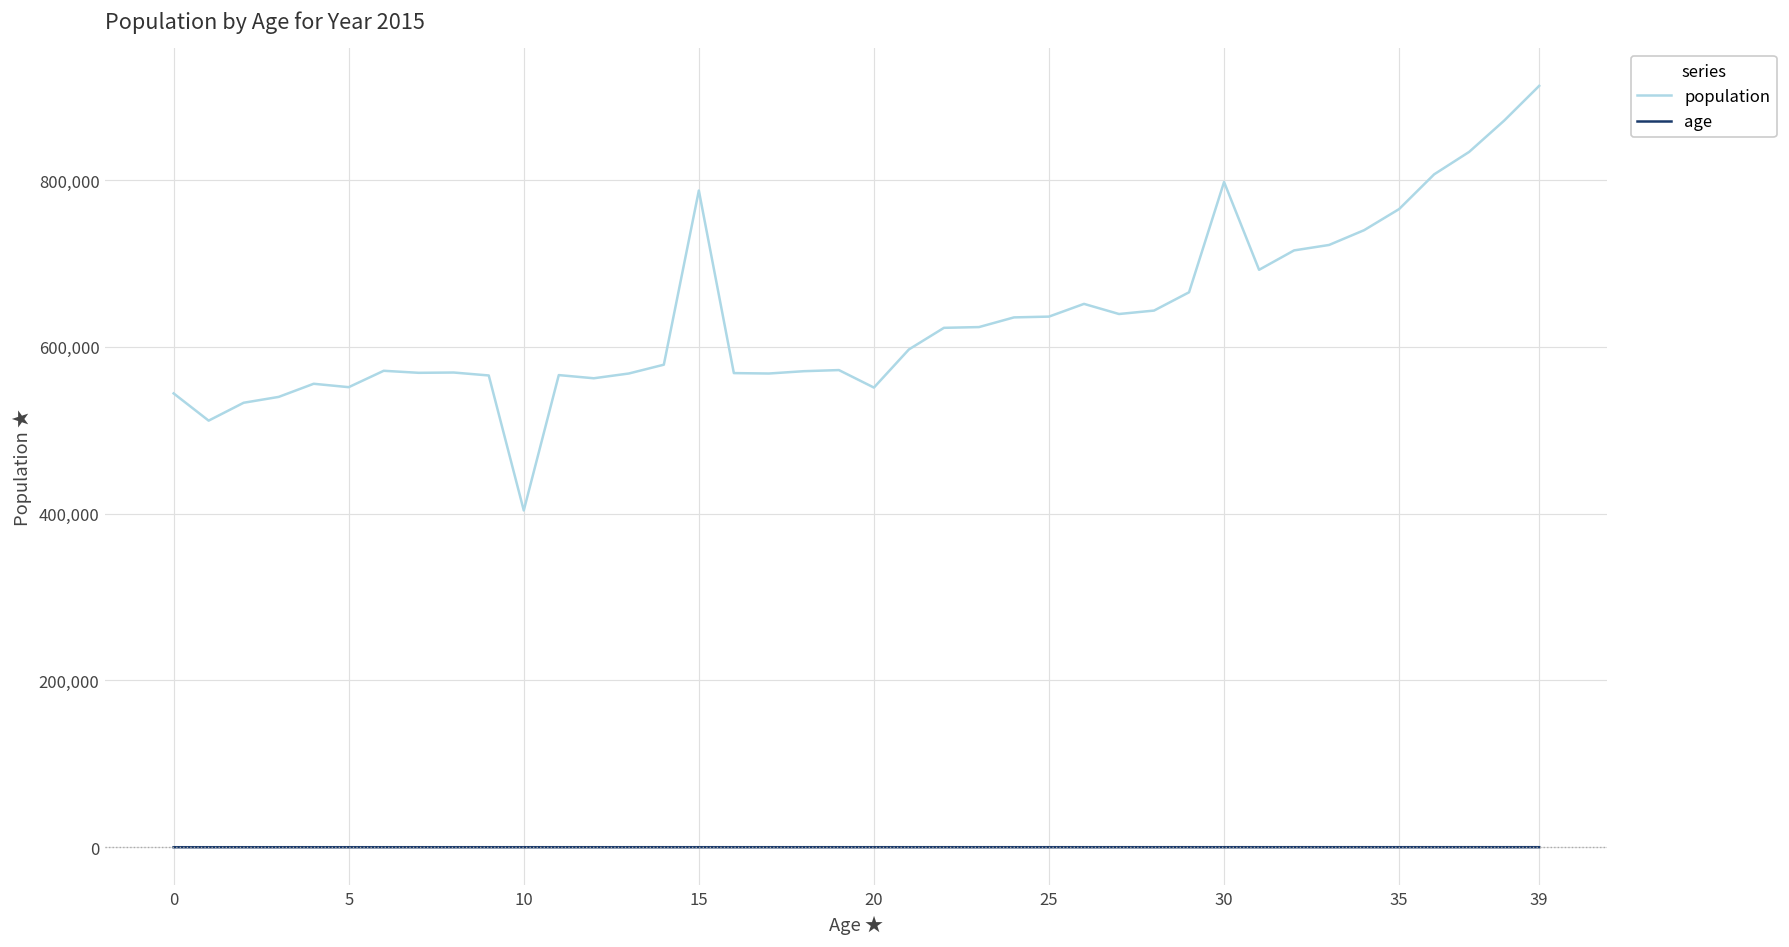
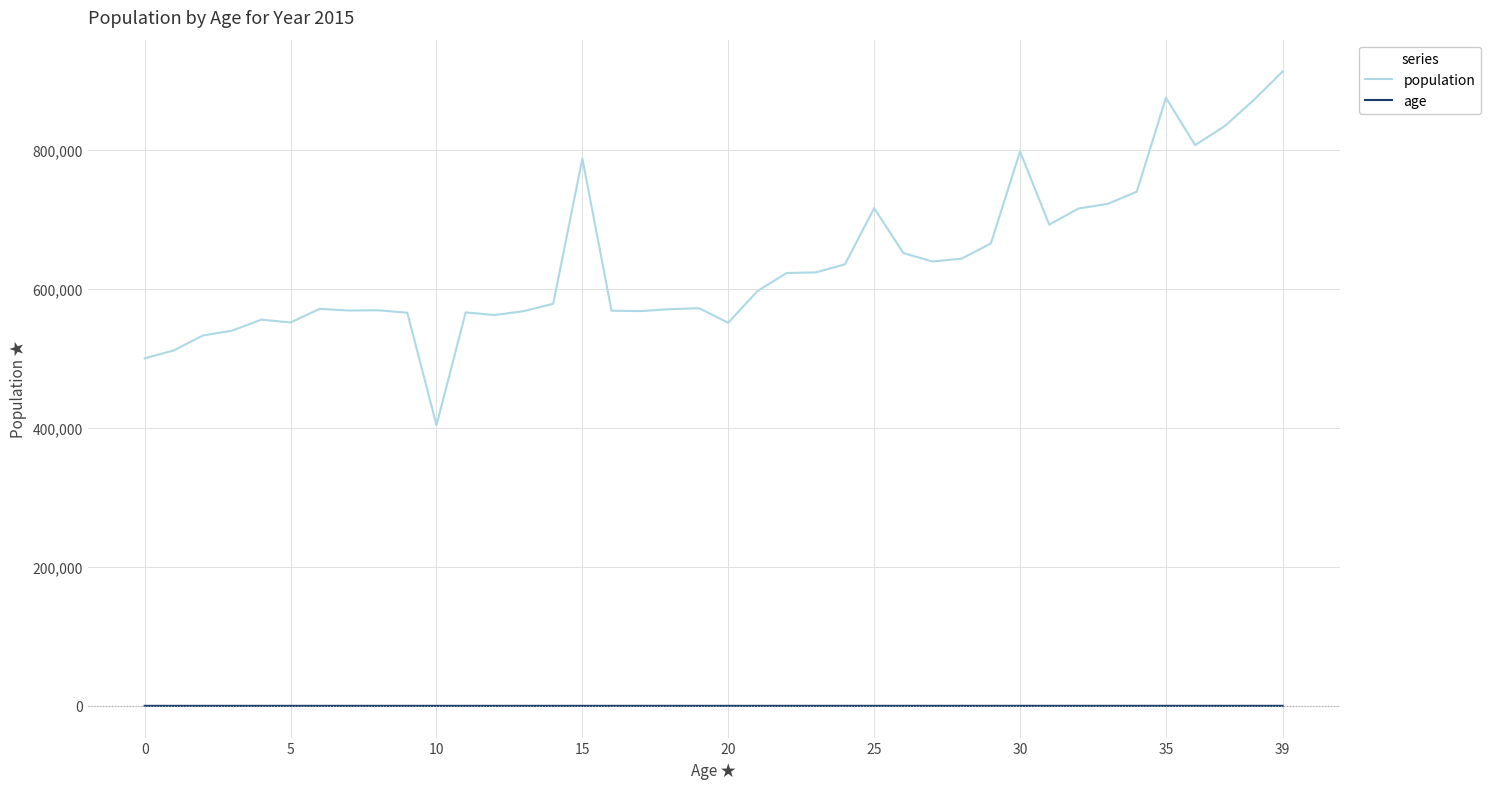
population, 0: 540,000 -> 500,000
population, 25: 640,000 -> 720,000
population, 35: 770,000 -> 870,000
